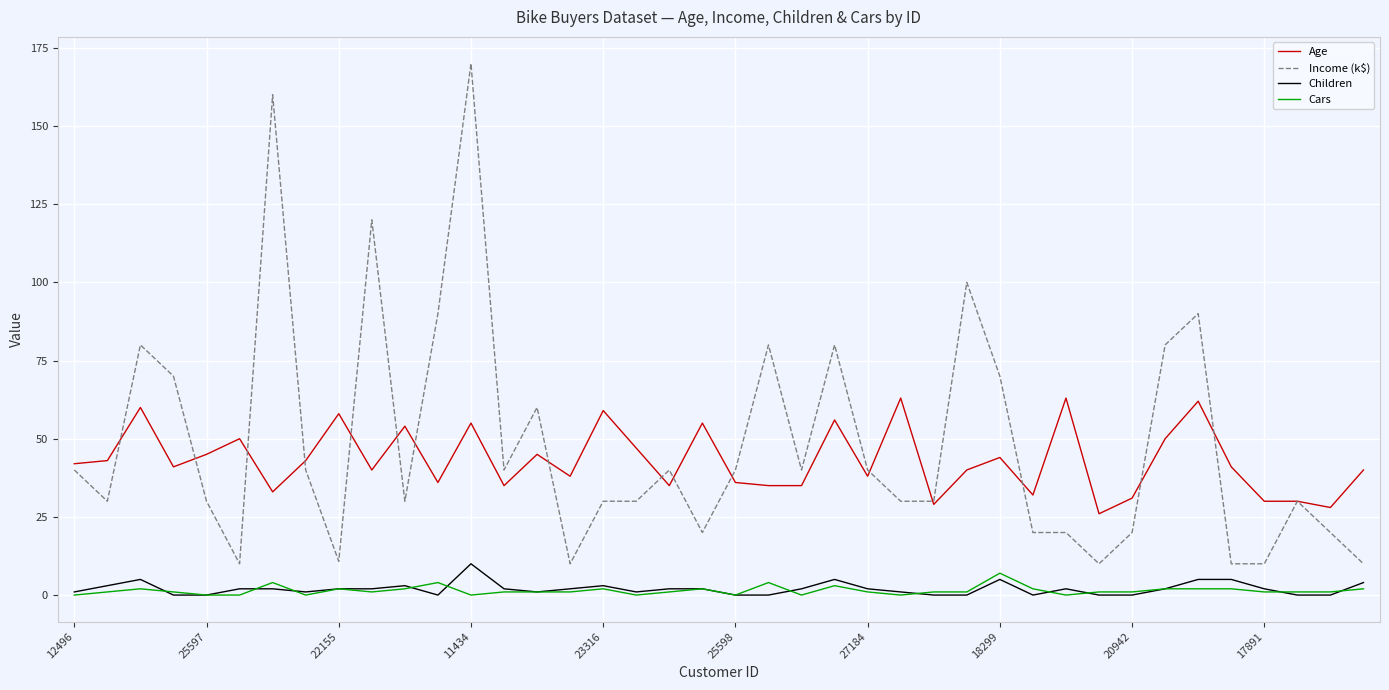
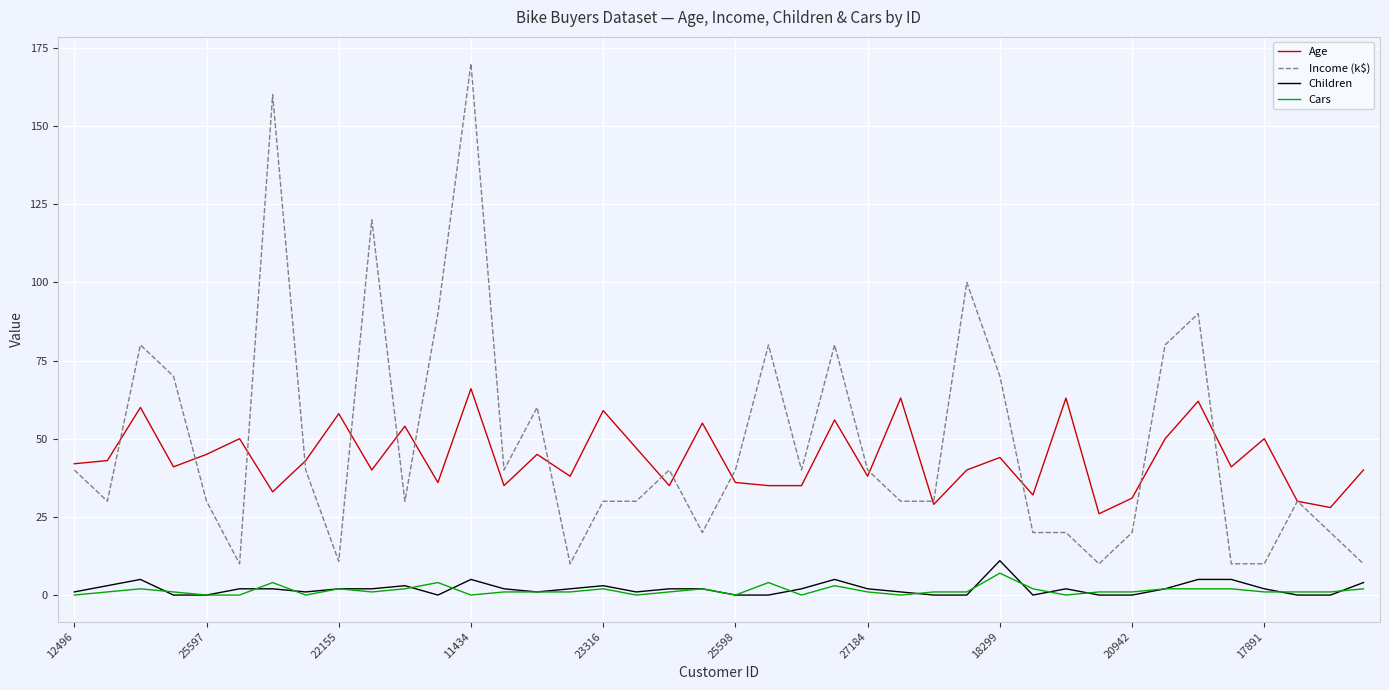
Age, 11434: 55 -> 66
Children, 11434: 10 -> 5
Children, 18299: 5 -> 11
Age, 17891: 30 -> 50
